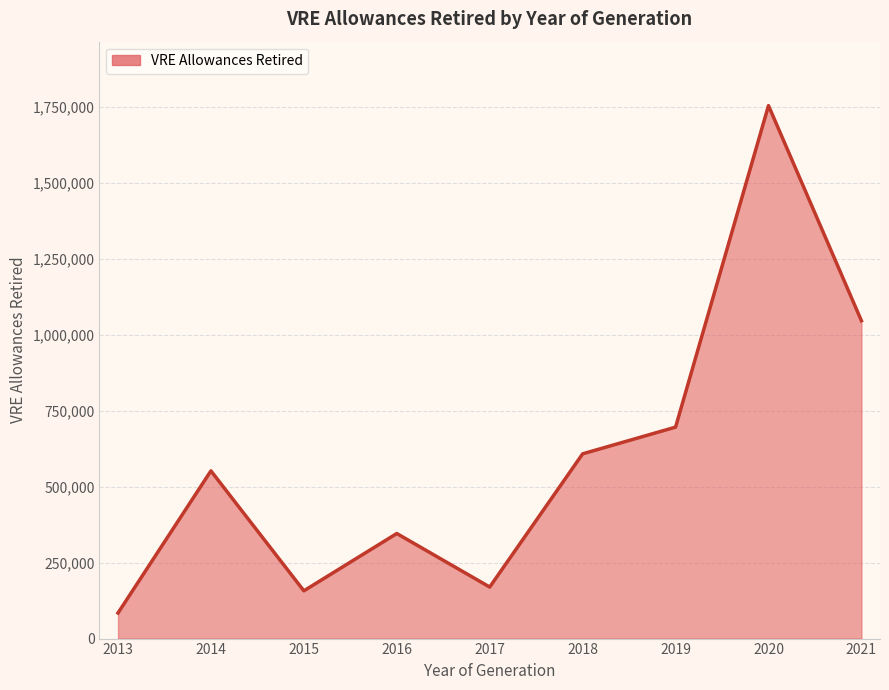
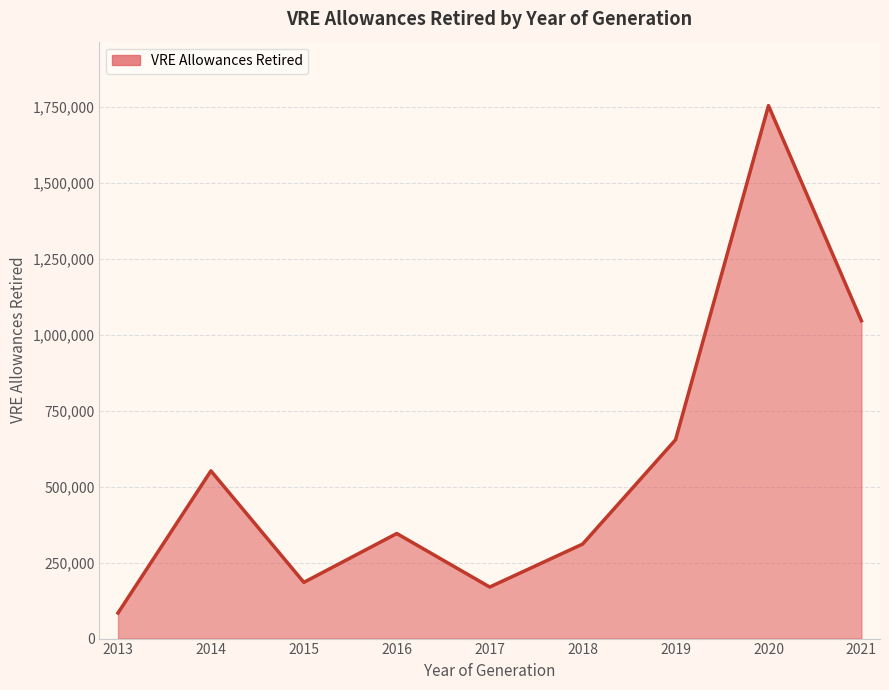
2015: 160,000 -> 190,000
2018: 610,000 -> 310,000
2019: 700,000 -> 650,000
